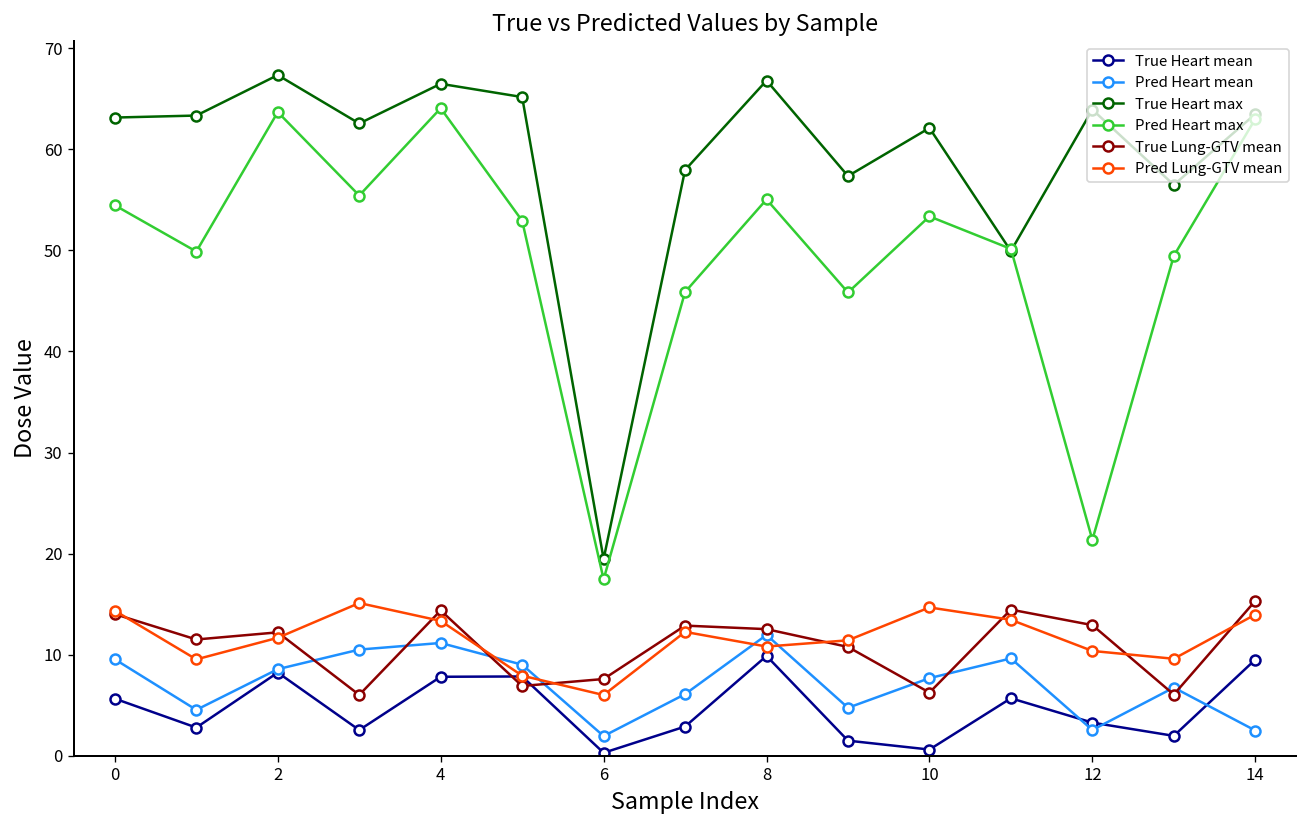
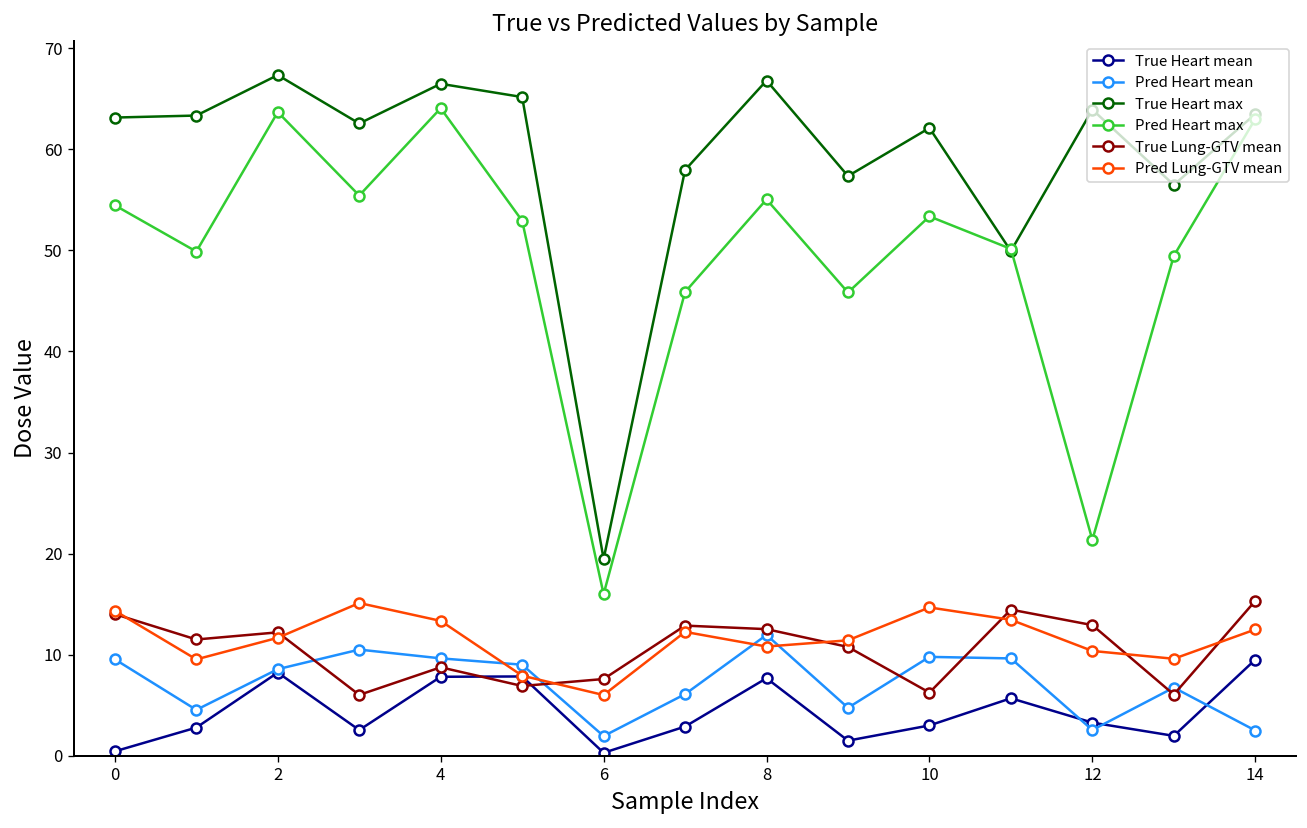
True Heart mean, 0: 6 -> 0
Pred Heart mean, 4: 11 -> 10
True Lung-GTV mean, 4: 14 -> 9
Pred Heart max, 6: 17 -> 16
True Heart mean, 8: 10 -> 8
True Heart mean, 10: 1 -> 3
Pred Heart mean, 10: 8 -> 10
Pred Lung-GTV mean, 14: 14 -> 12
